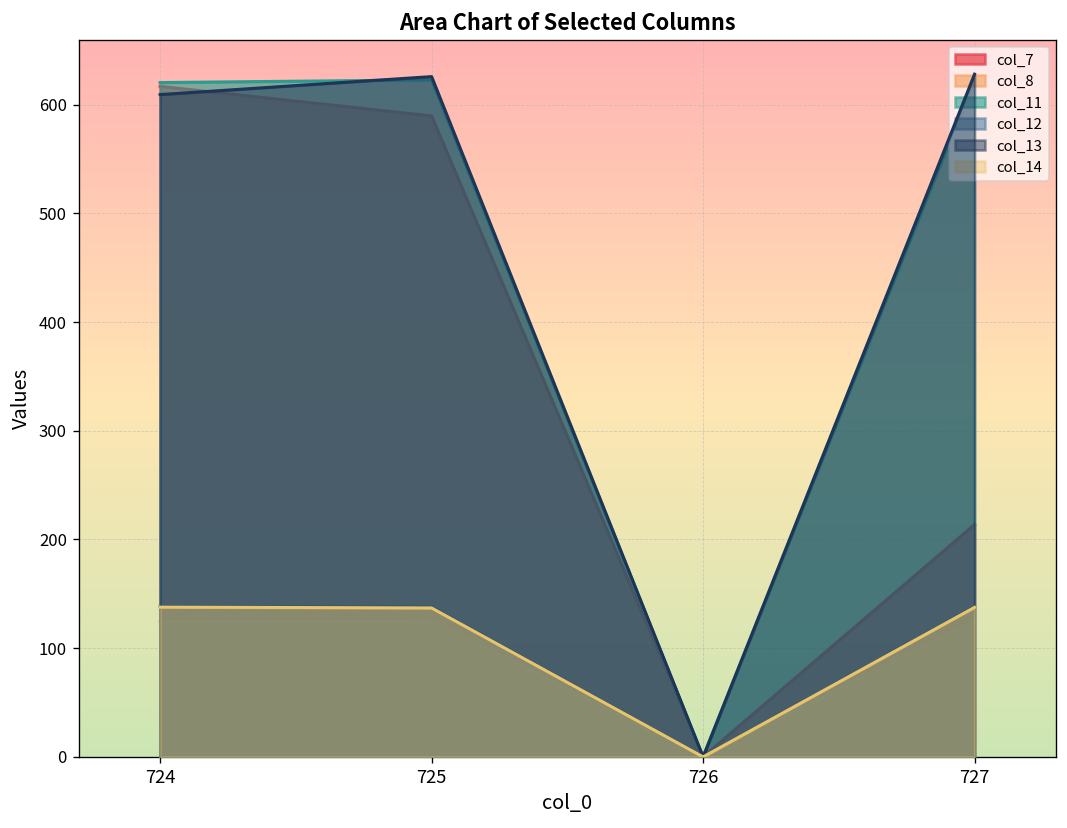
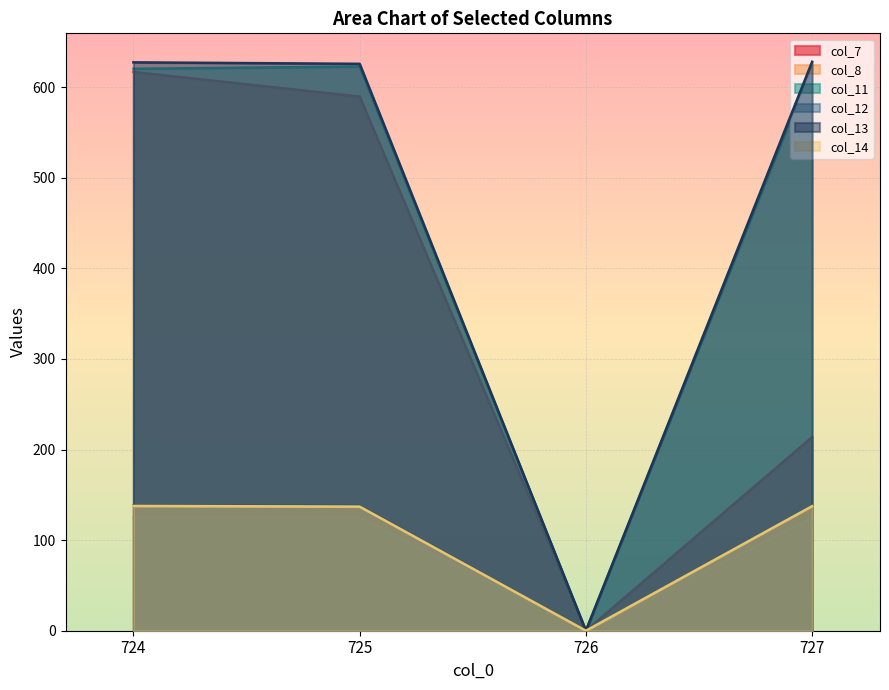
col_13, 724: 610 -> 630
